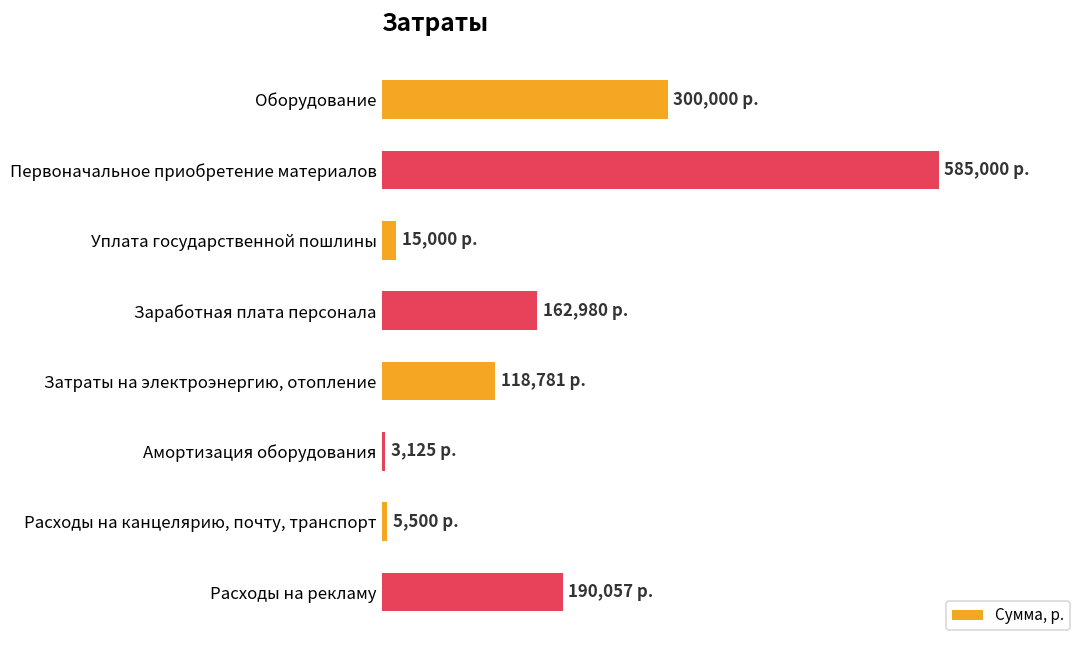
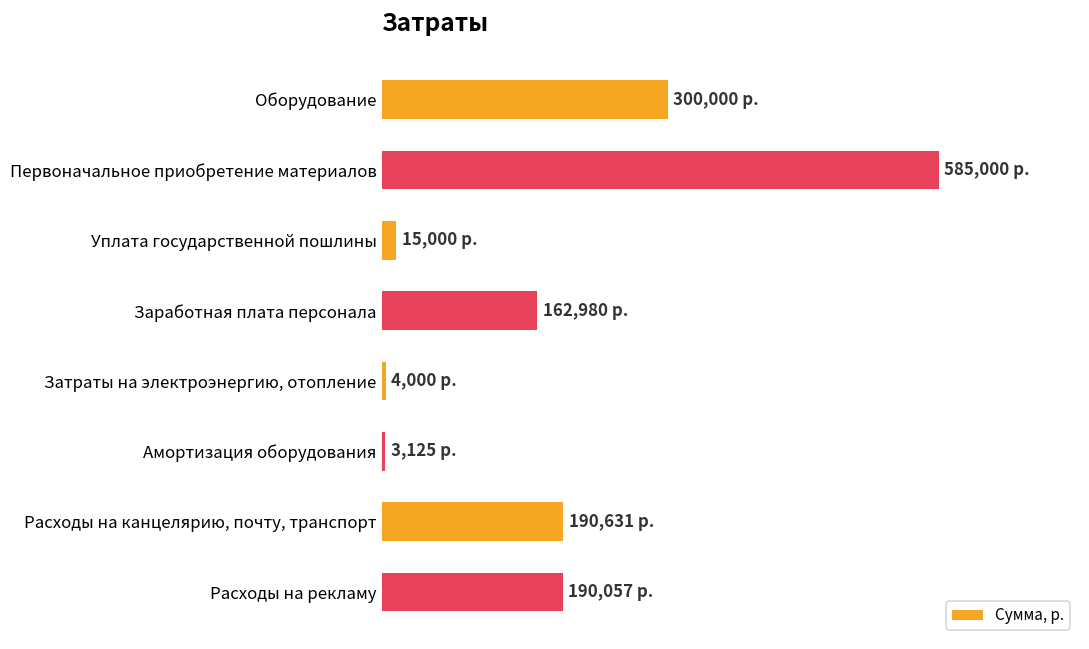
Затраты на электроэнергию, отопление: 118,781 -> 4,000
Расходы на канцелярию, почту, транспорт: 5,500 -> 190,631
